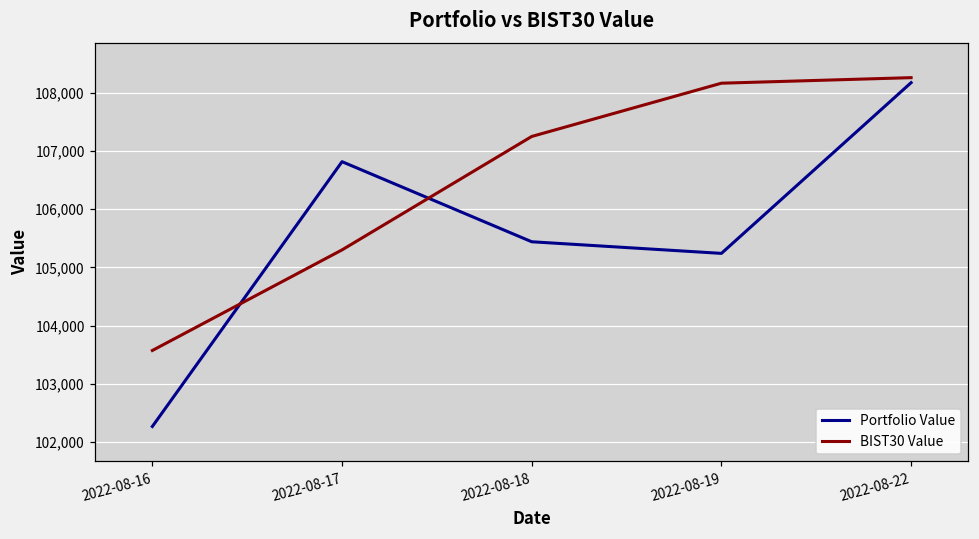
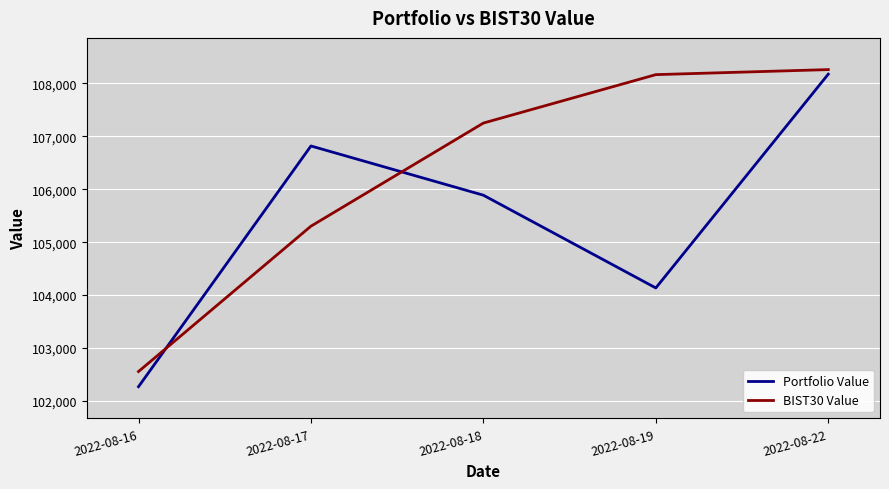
BIST30 Value, 2022-08-16: 103,600 -> 102,600
Portfolio Value, 2022-08-18: 105,400 -> 105,900
Portfolio Value, 2022-08-19: 105,200 -> 104,100
